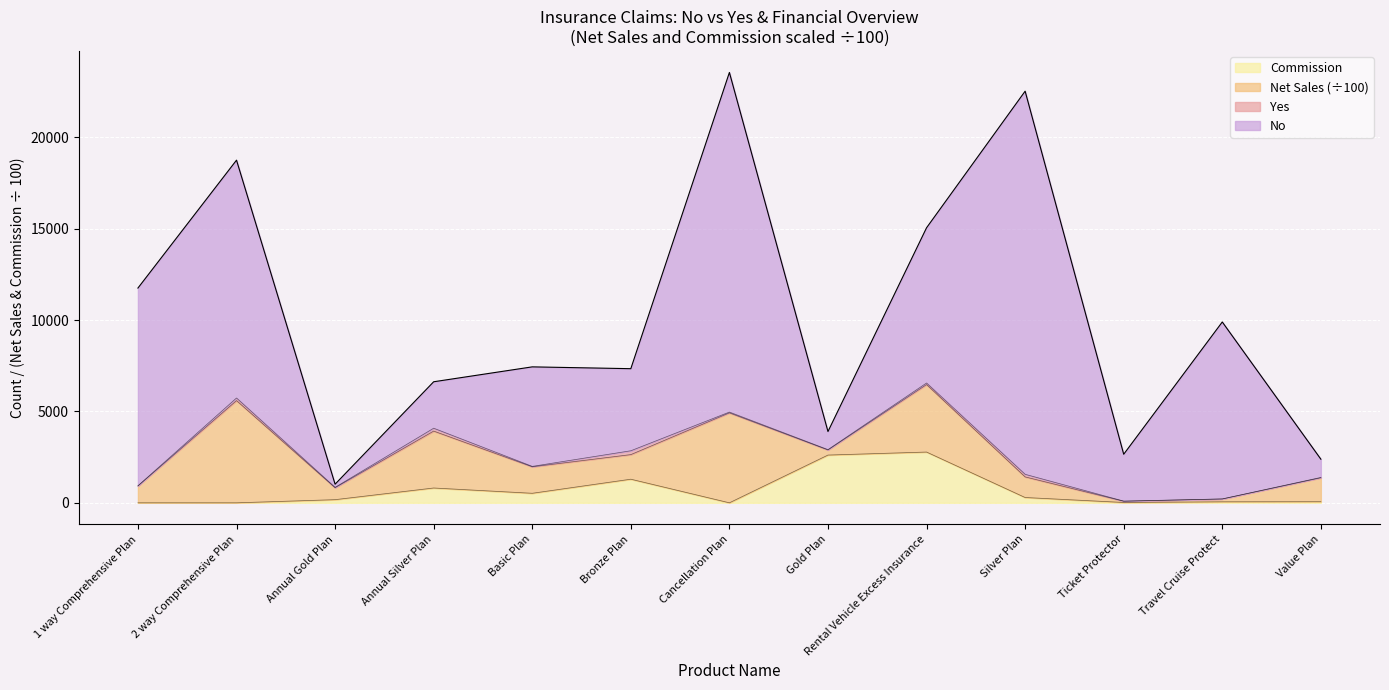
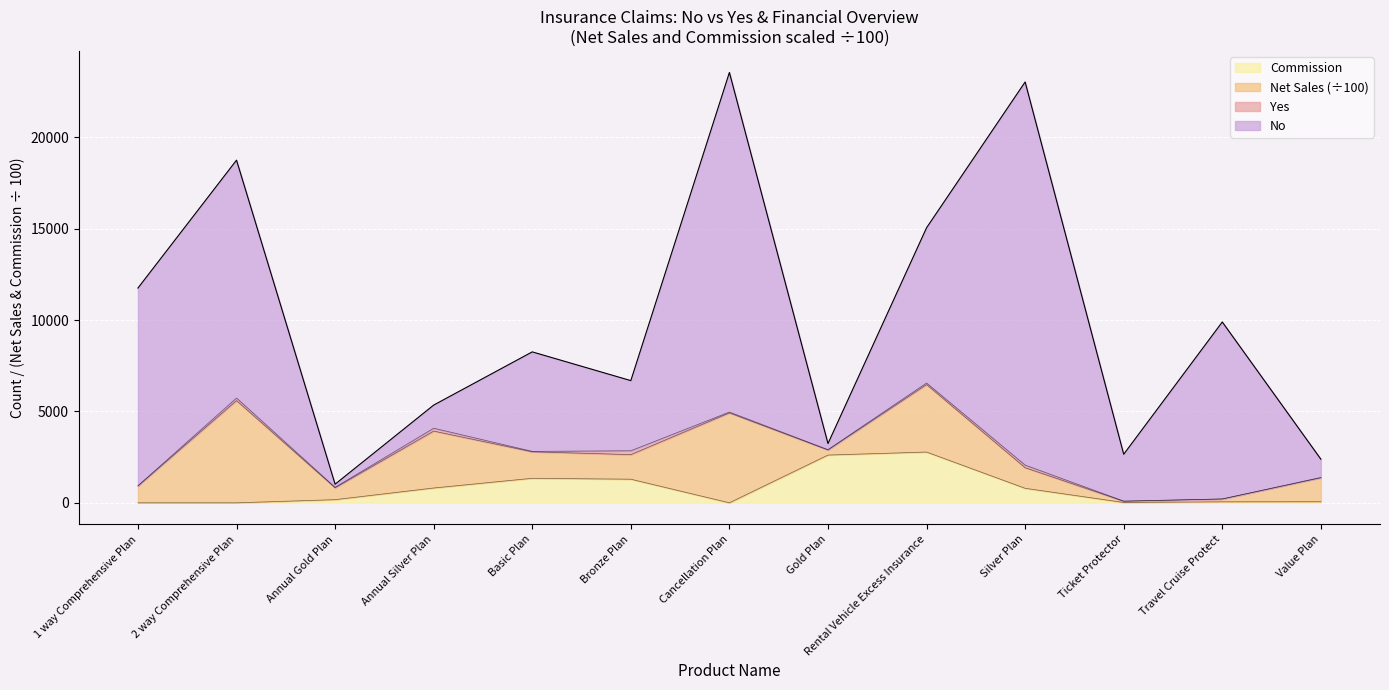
No, Annual Silver Plan: 2500 -> 1300
Commission, Basic Plan: 500 -> 1300
No, Bronze Plan: 4500 -> 3800
No, Gold Plan: 1000 -> 300
Commission, Silver Plan: 300 -> 800
